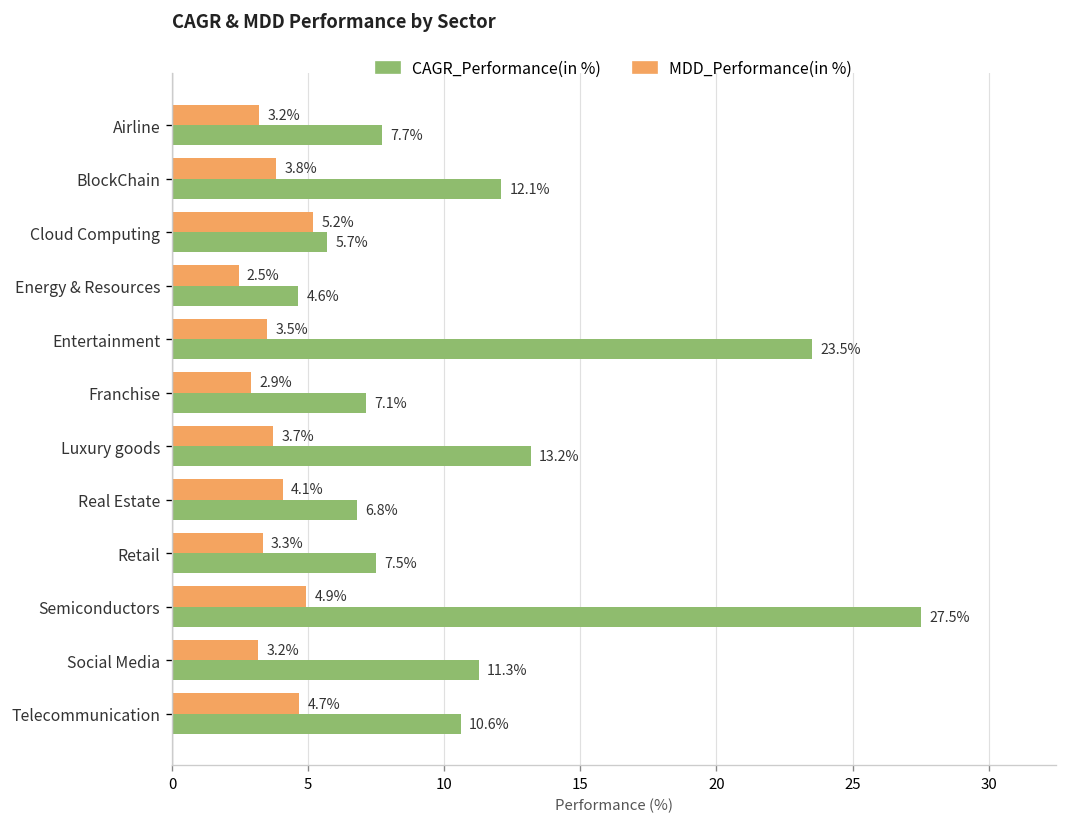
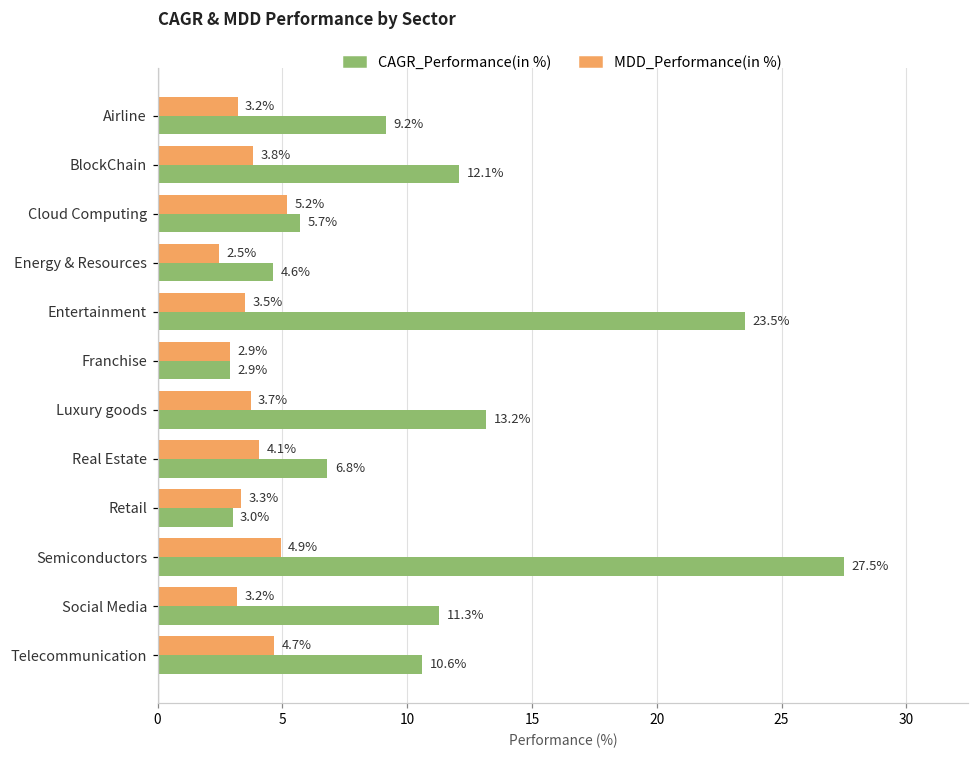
CAGR_Performance(in %), Airline: 7.7% -> 9.2%
CAGR_Performance(in %), Franchise: 7.1% -> 2.9%
CAGR_Performance(in %), Retail: 7.5% -> 3.0%
